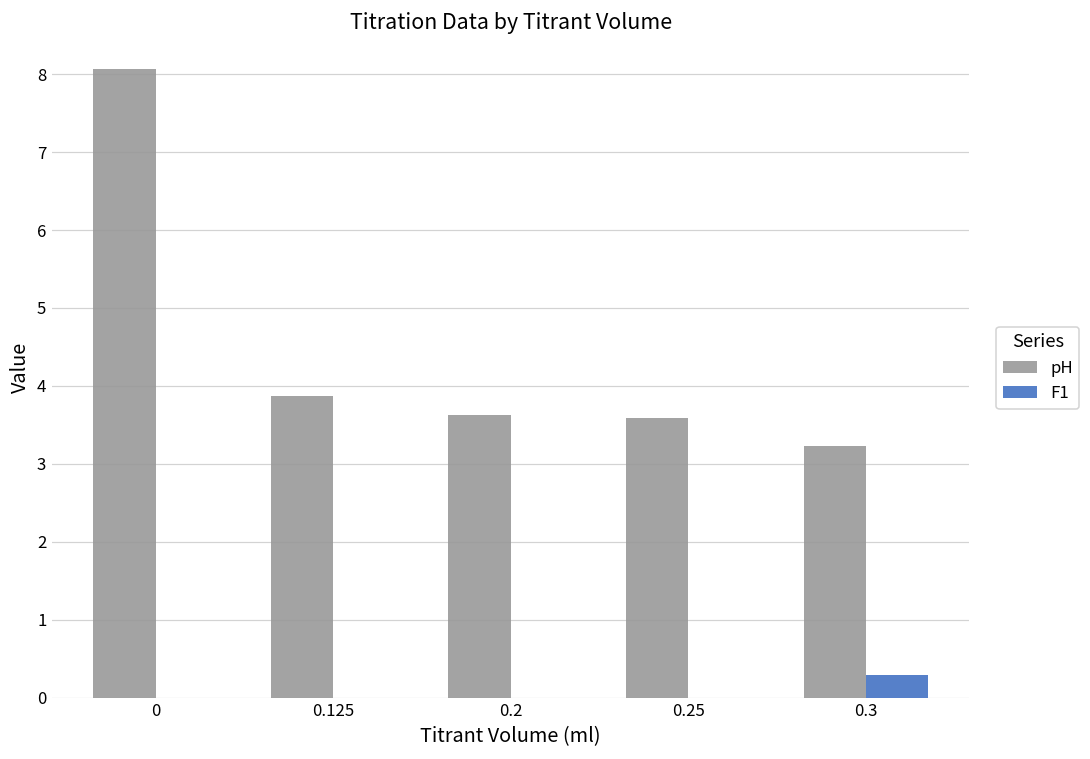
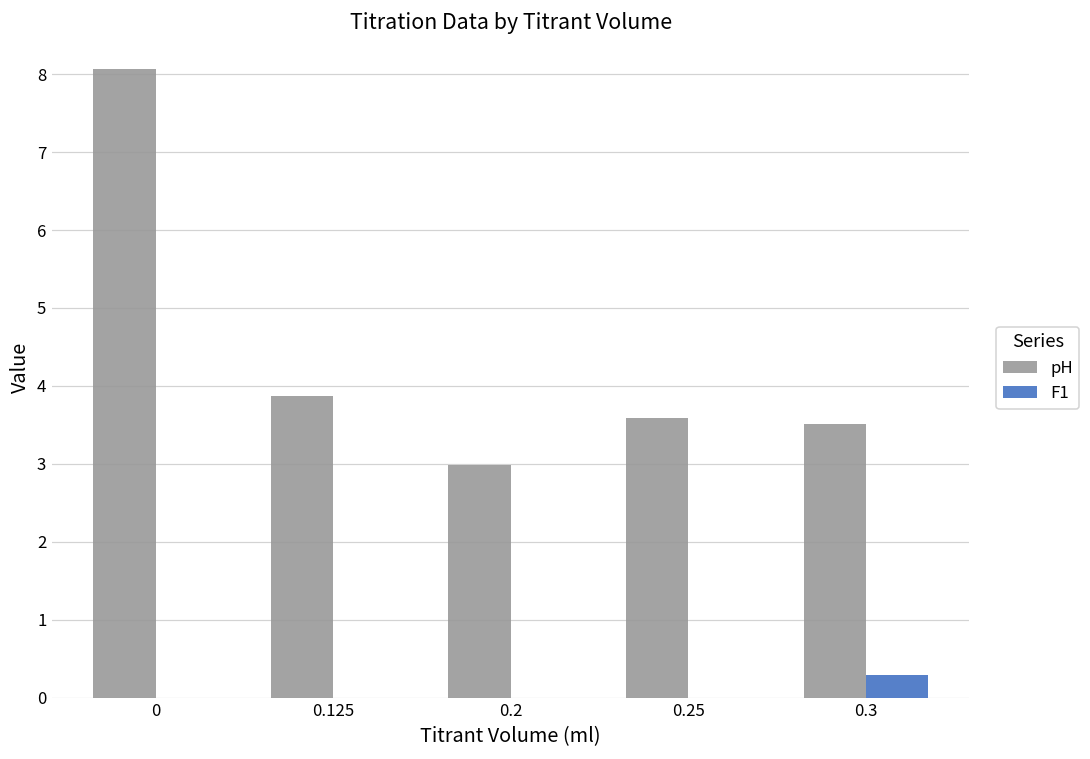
pH, 0.2: 3.6 -> 3.0
pH, 0.3: 3.2 -> 3.5
